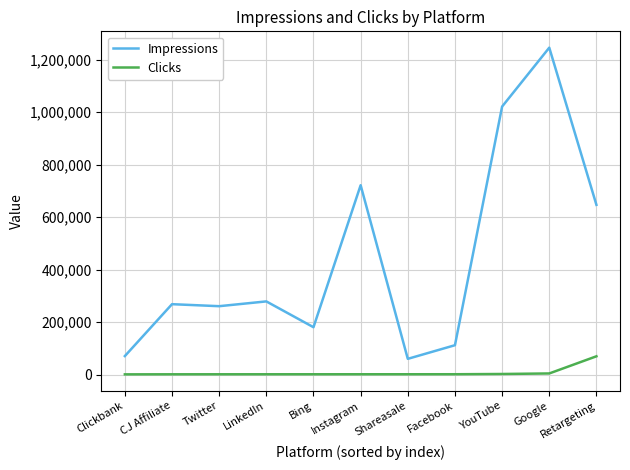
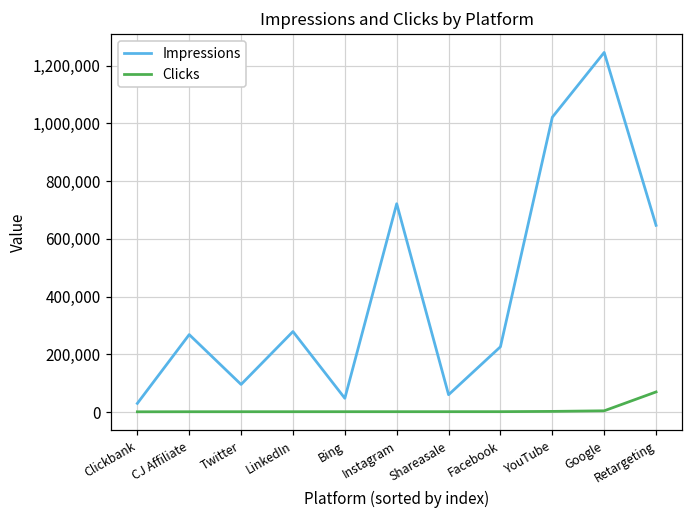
Impressions, Clickbank: 70,000 -> 30,000
Impressions, Twitter: 260,000 -> 100,000
Impressions, Bing: 180,000 -> 50,000
Impressions, Facebook: 110,000 -> 230,000
